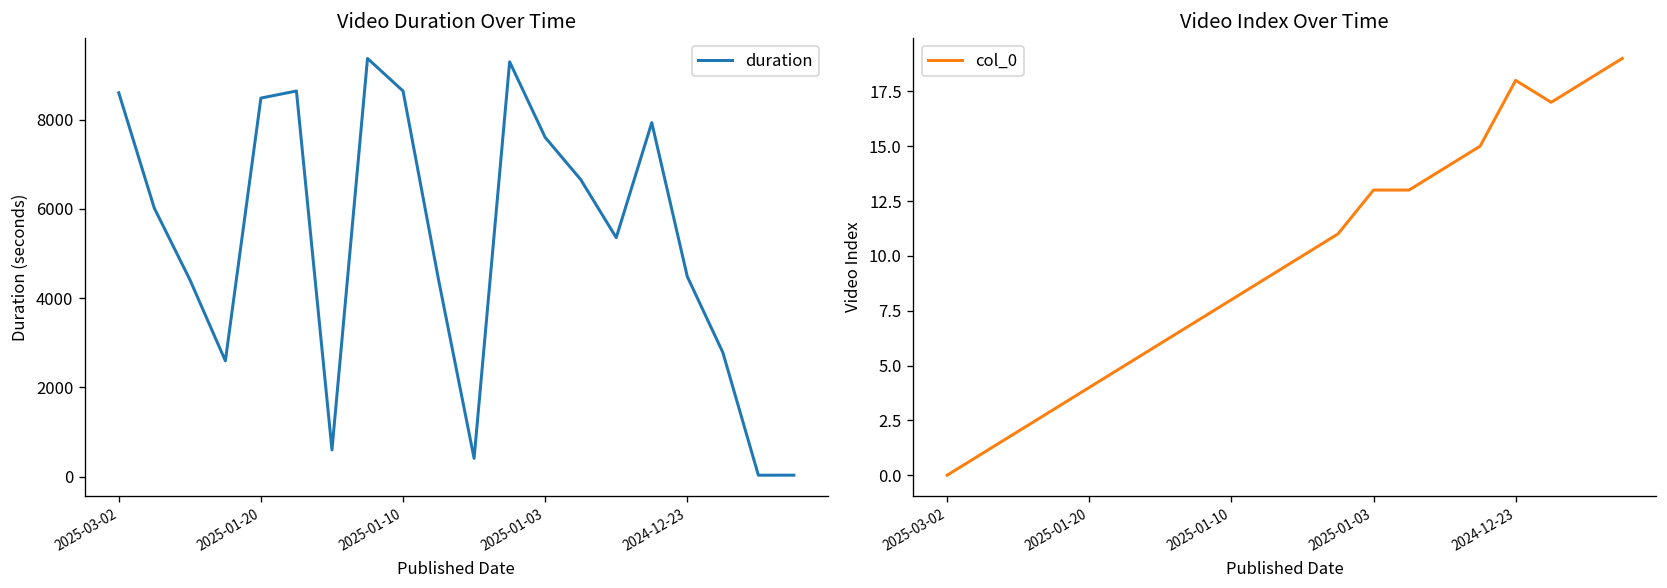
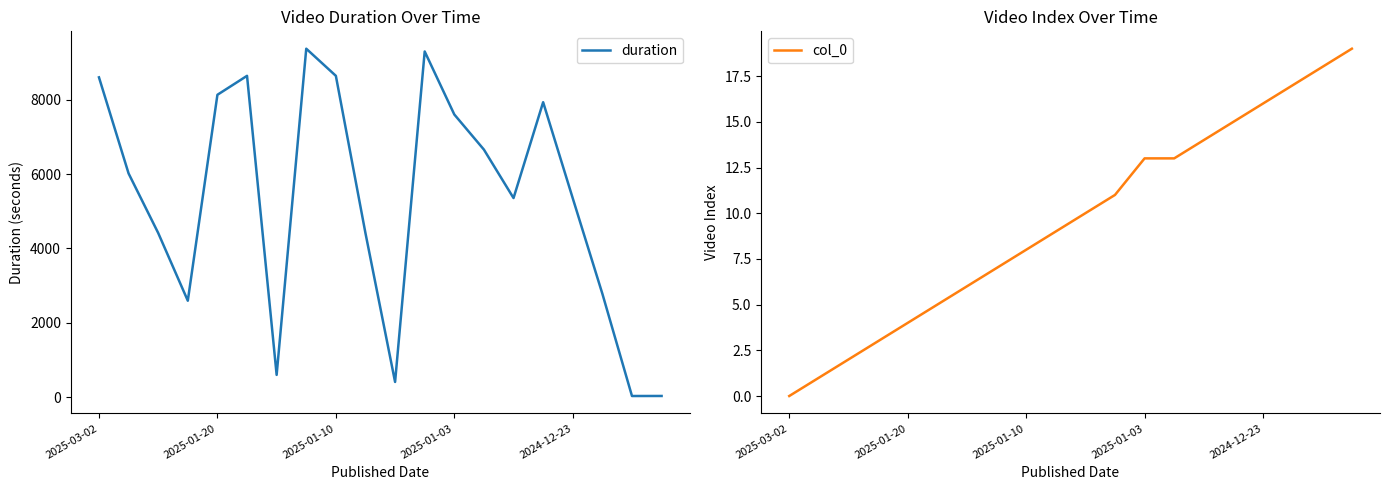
Video Duration Over Time, 2025-01-20: 8500 -> 8100
Video Duration Over Time, 2024-12-23: 4500 -> 5400
Video Index Over Time, 2024-12-23: 18 -> 16
